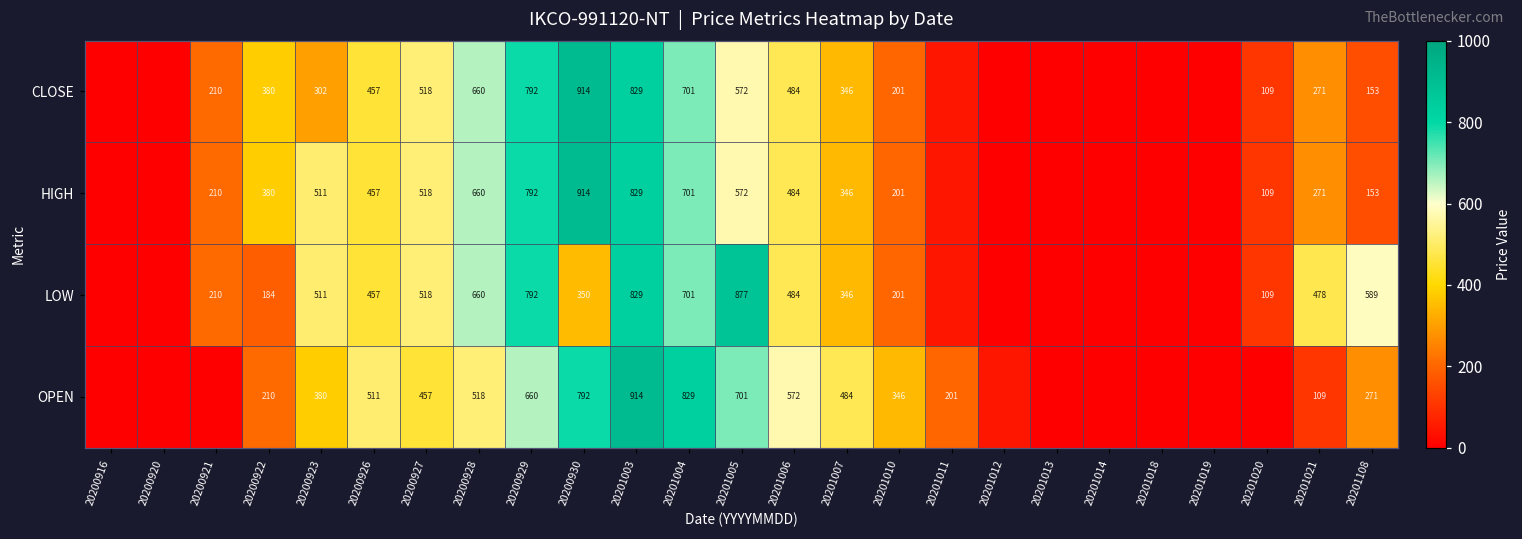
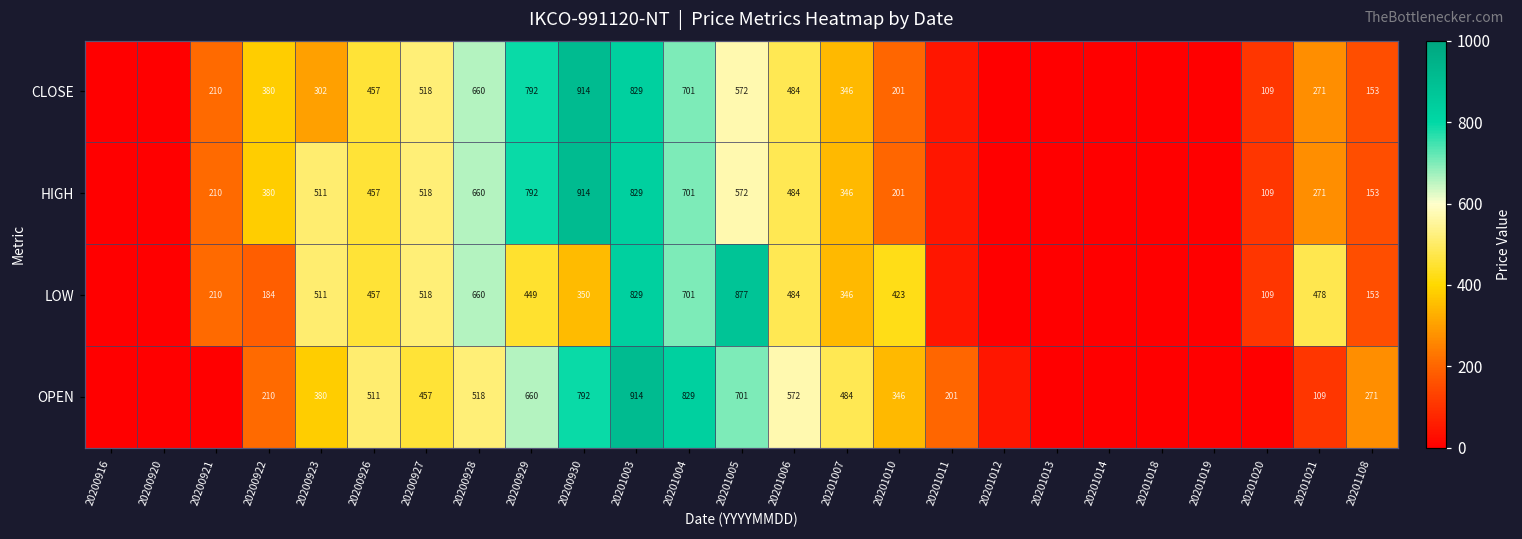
LOW, 20200929: 792 -> 449
LOW, 20201010: 201 -> 423
LOW, 20201108: 589 -> 153
